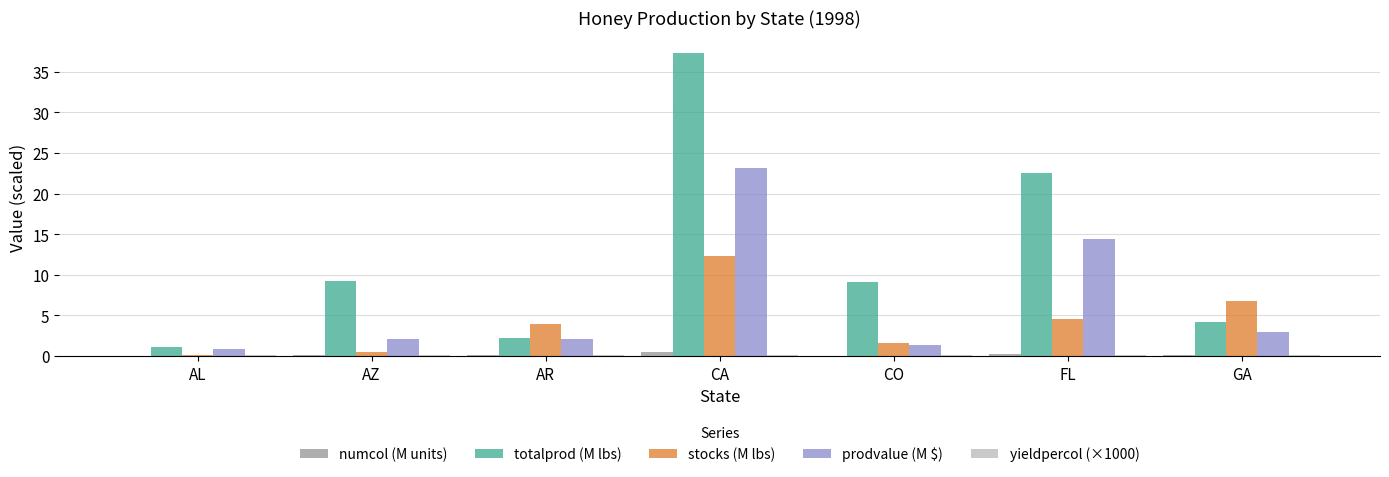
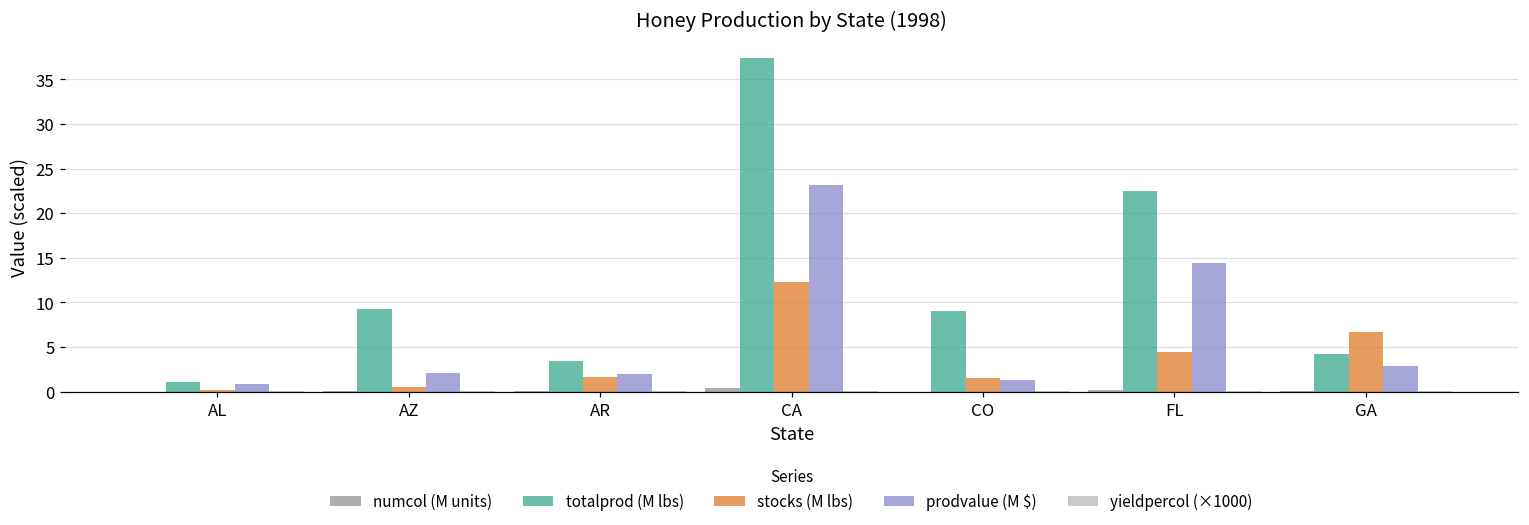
totalprod (M lbs), AR: 2 -> 3
stocks (M lbs), AR: 4 -> 2
